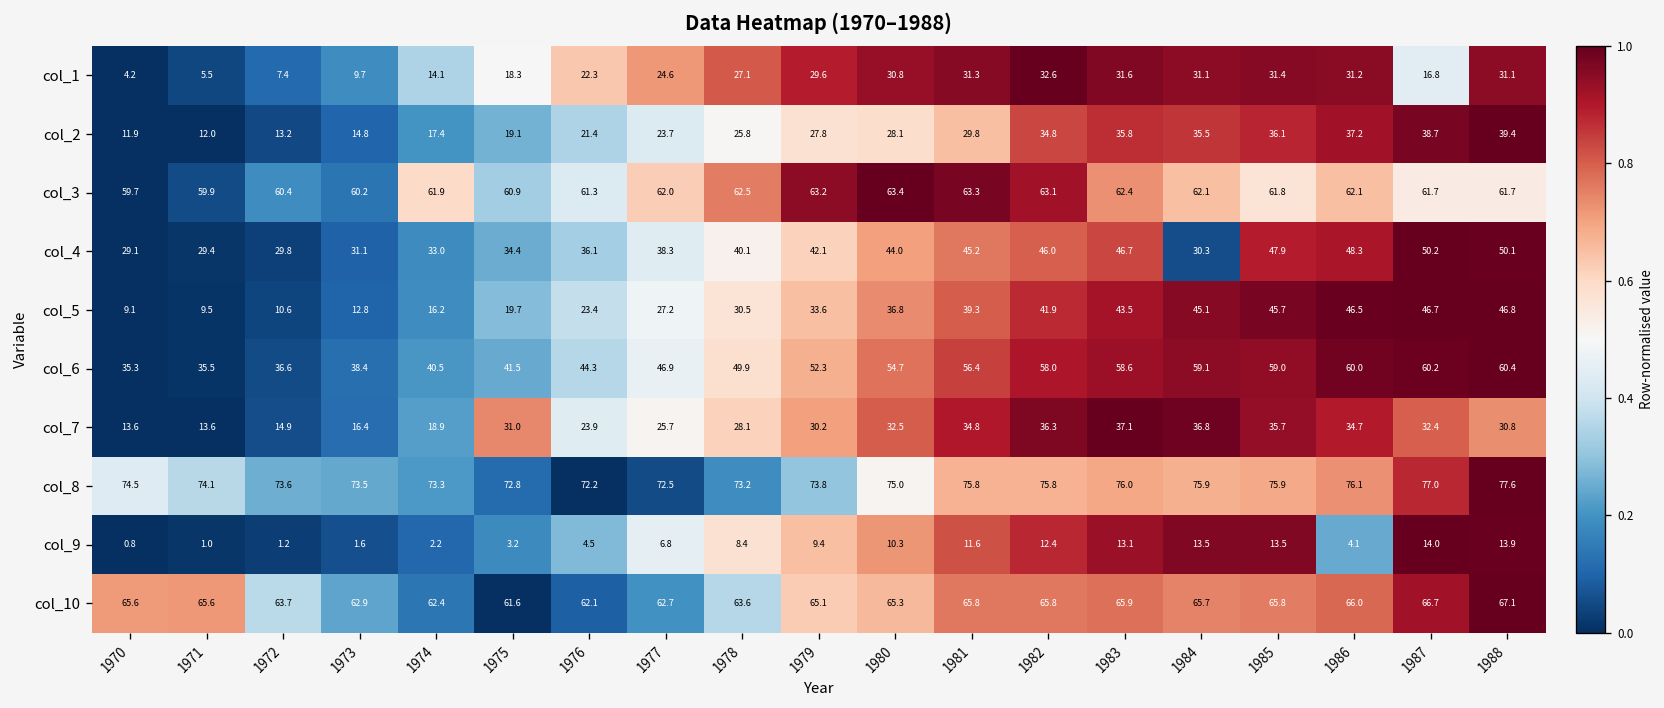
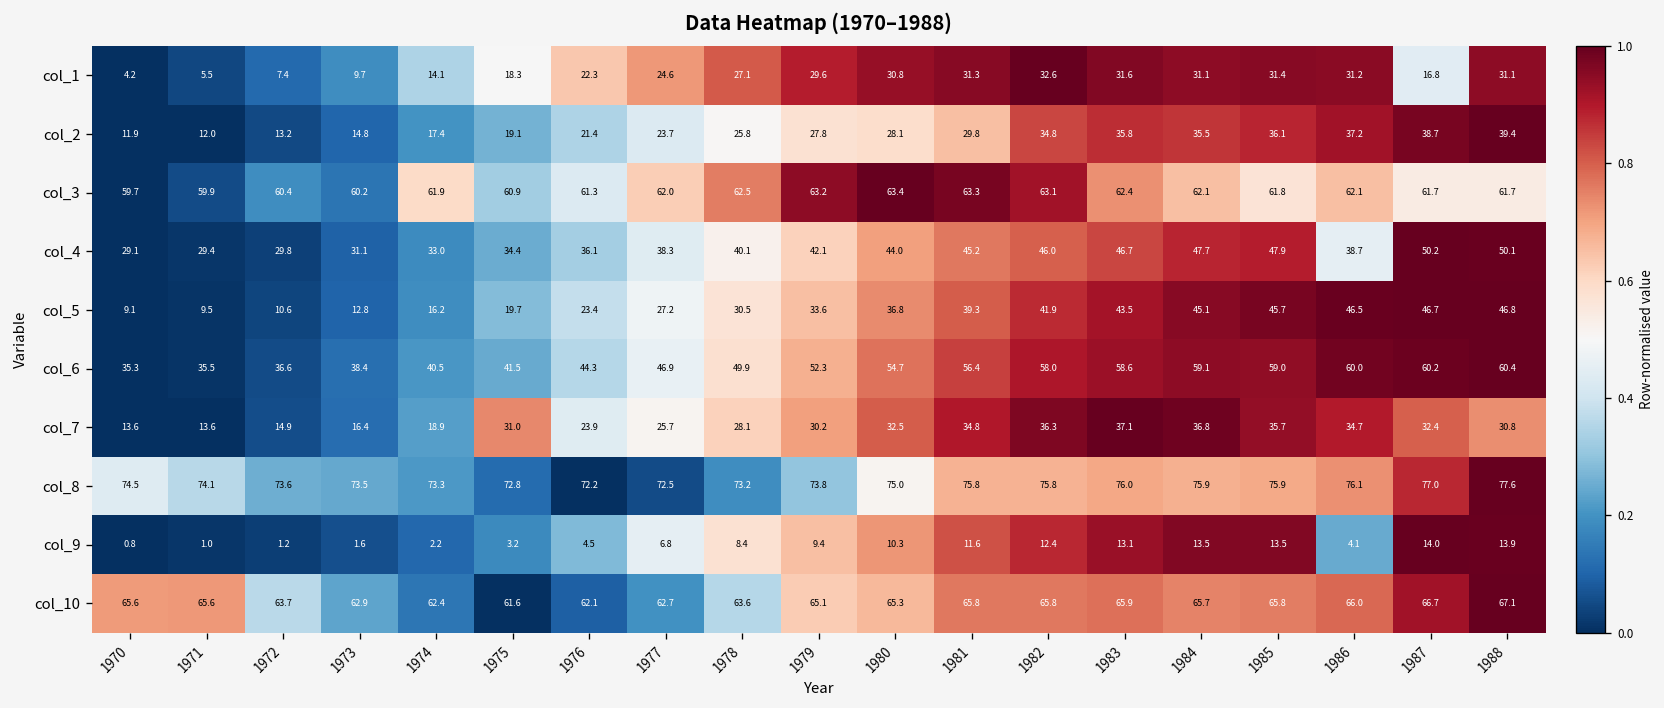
col_4, 1984: 30.3 -> 47.7
col_4, 1986: 48.3 -> 38.7
